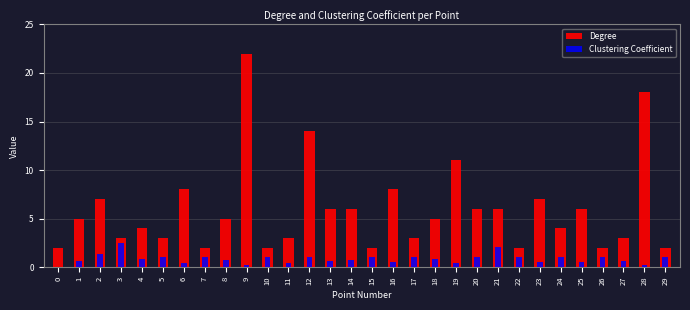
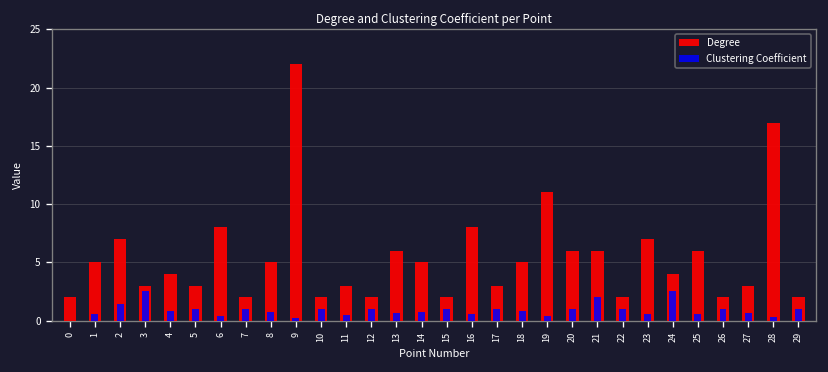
Degree, 12: 14 -> 2
Degree, 14: 6 -> 5
Clustering Coefficient, 24: 1 -> 3
Degree, 28: 18 -> 17
